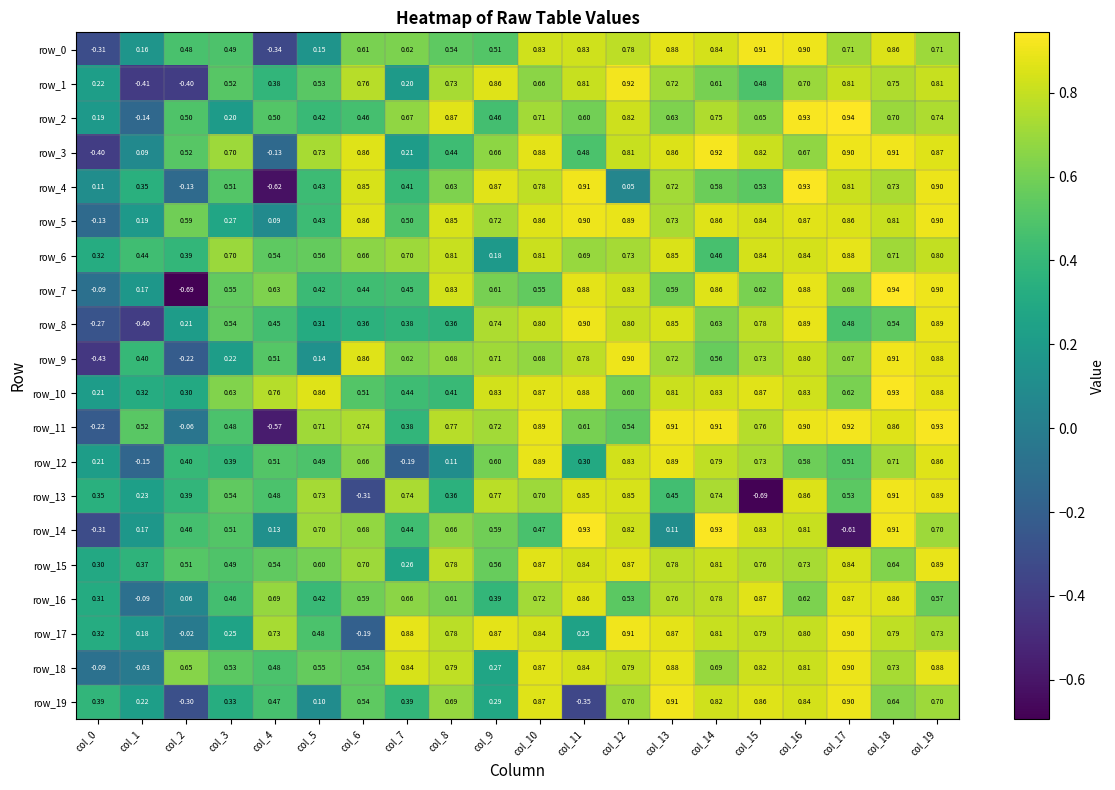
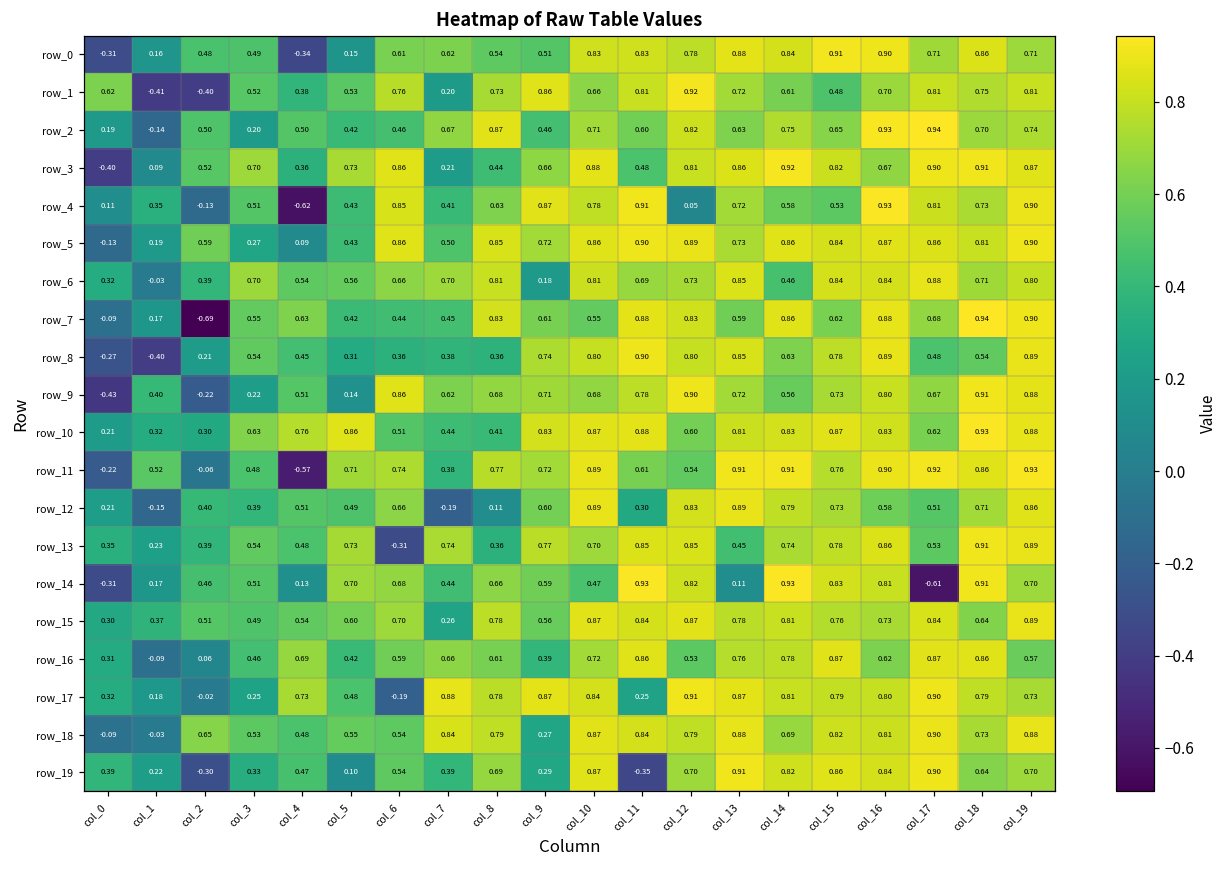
row_1, col_0: 0.22 -> 0.62
row_3, col_4: -0.13 -> 0.36
row_6, col_1: 0.44 -> -0.03
row_13, col_15: -0.69 -> 0.78
